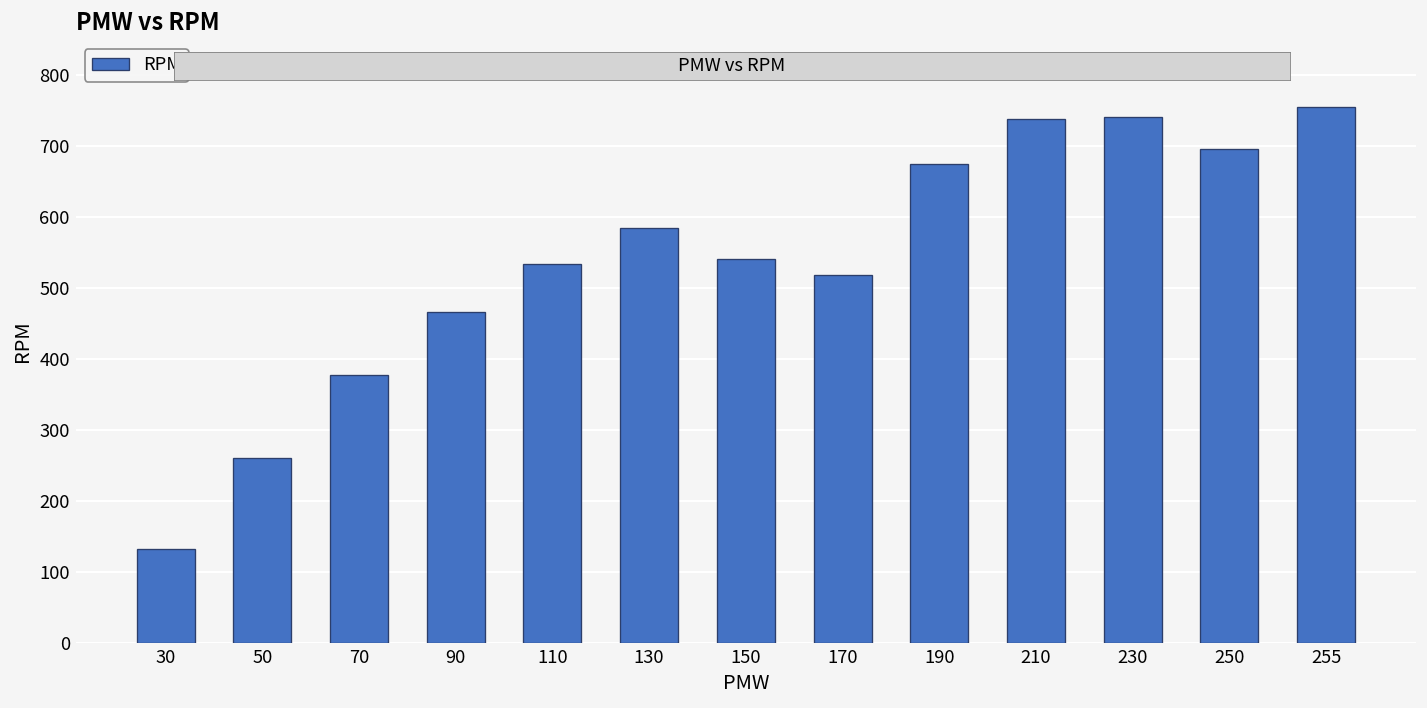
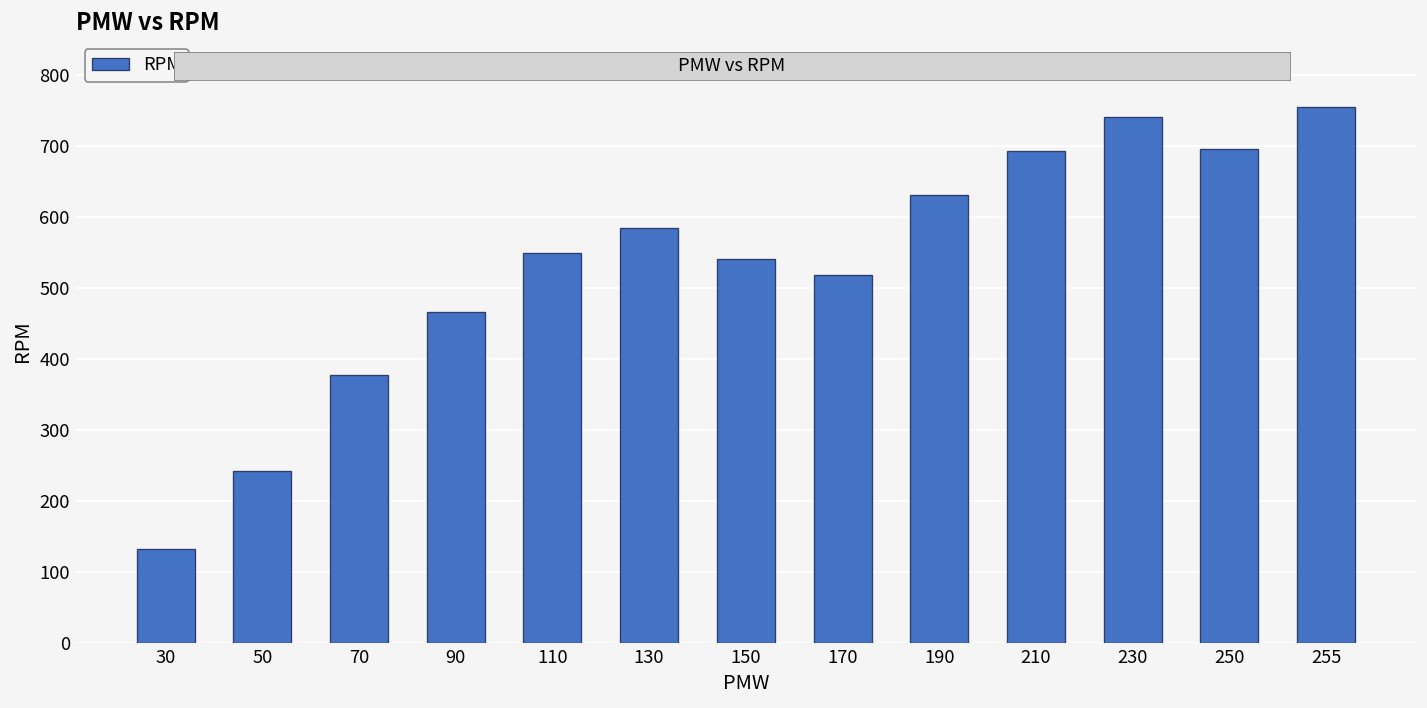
50: 260 -> 240
110: 530 -> 550
190: 680 -> 630
210: 740 -> 690
